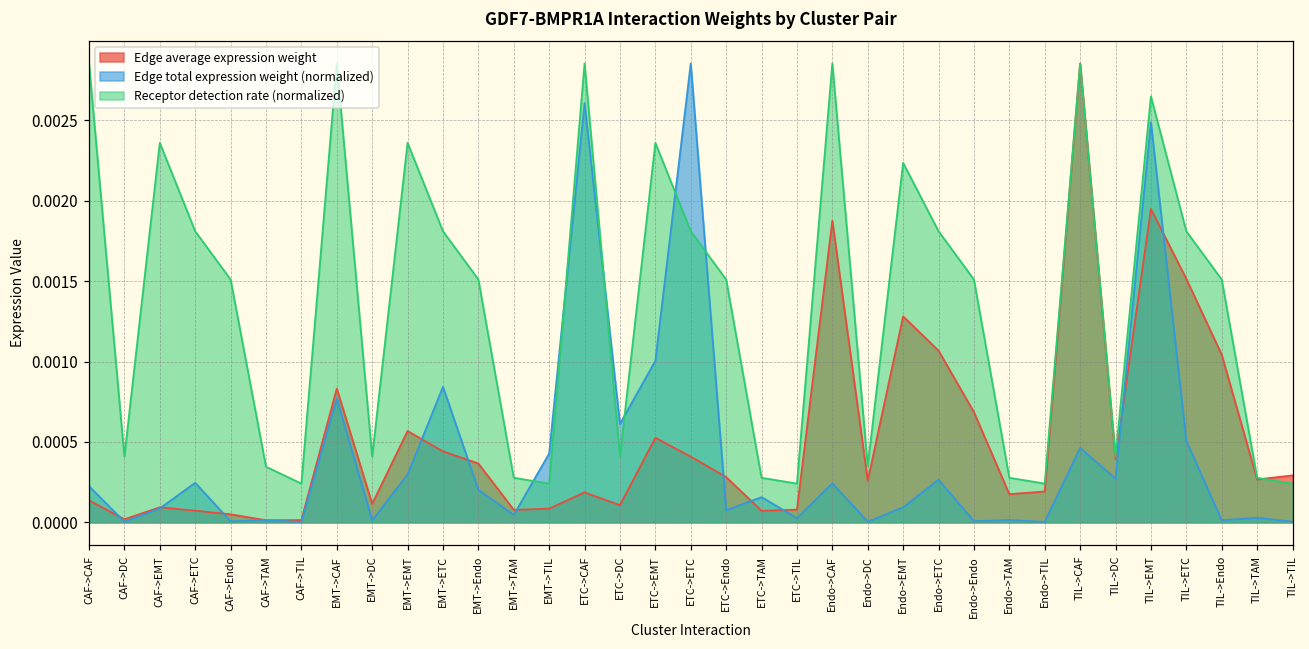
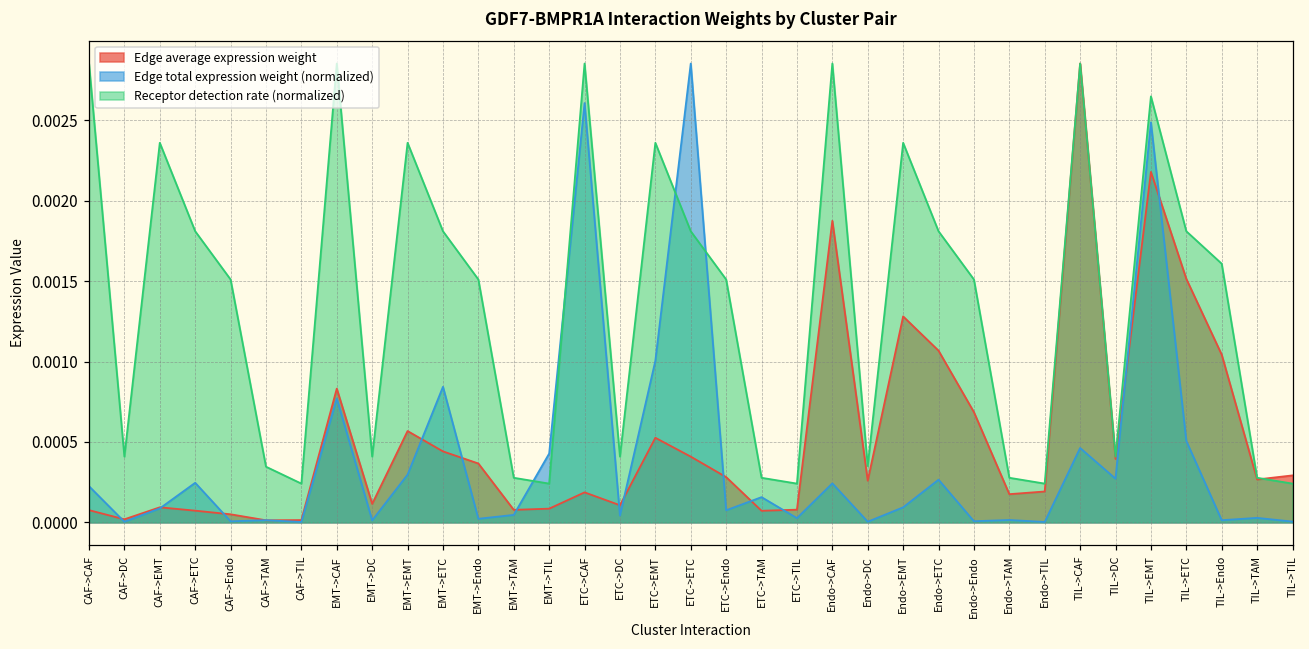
Edge average expression weight, CAF->CAF: 0.00014 -> 0.00008
Edge total expression weight (normalized), EMT->Endo: 0.00020 -> 0.00002
Edge total expression weight (normalized), ETC->DC: 0.00061 -> 0.00004
Receptor detection rate (normalized), Endo->EMT: 0.00224 -> 0.00236
Edge average expression weight, TIL->EMT: 0.00195 -> 0.00218
Receptor detection rate (normalized), TIL->Endo: 0.00151 -> 0.00161
